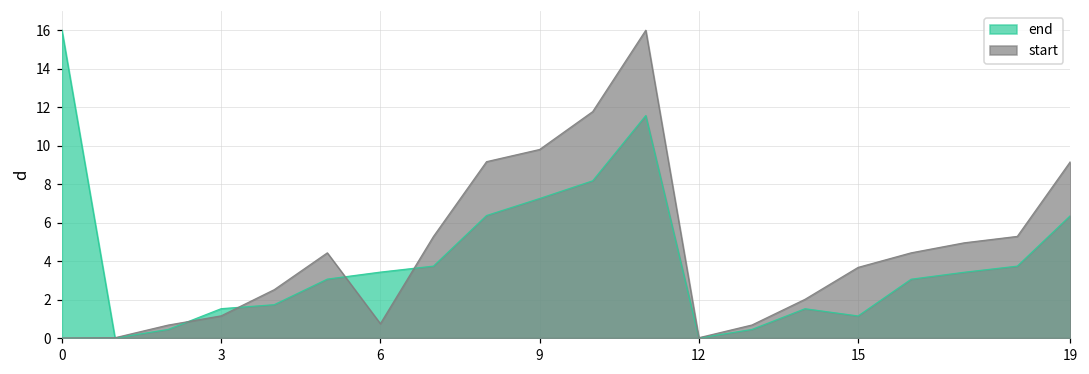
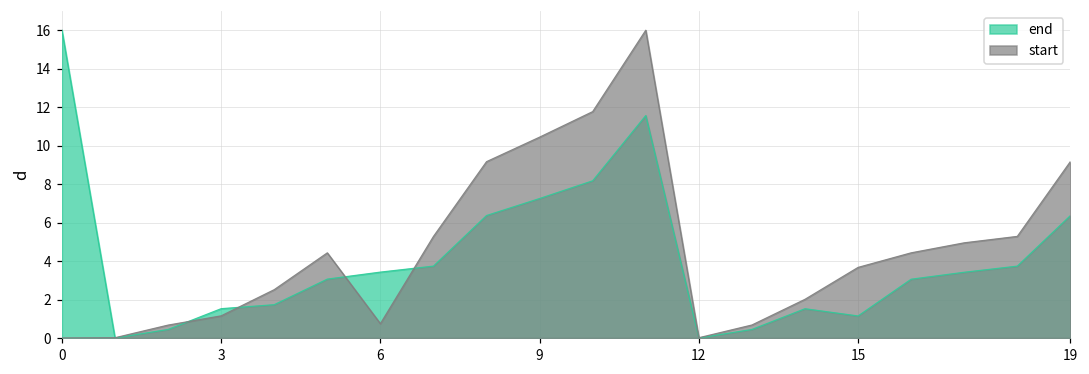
start, 9: 9.8 -> 10.4
